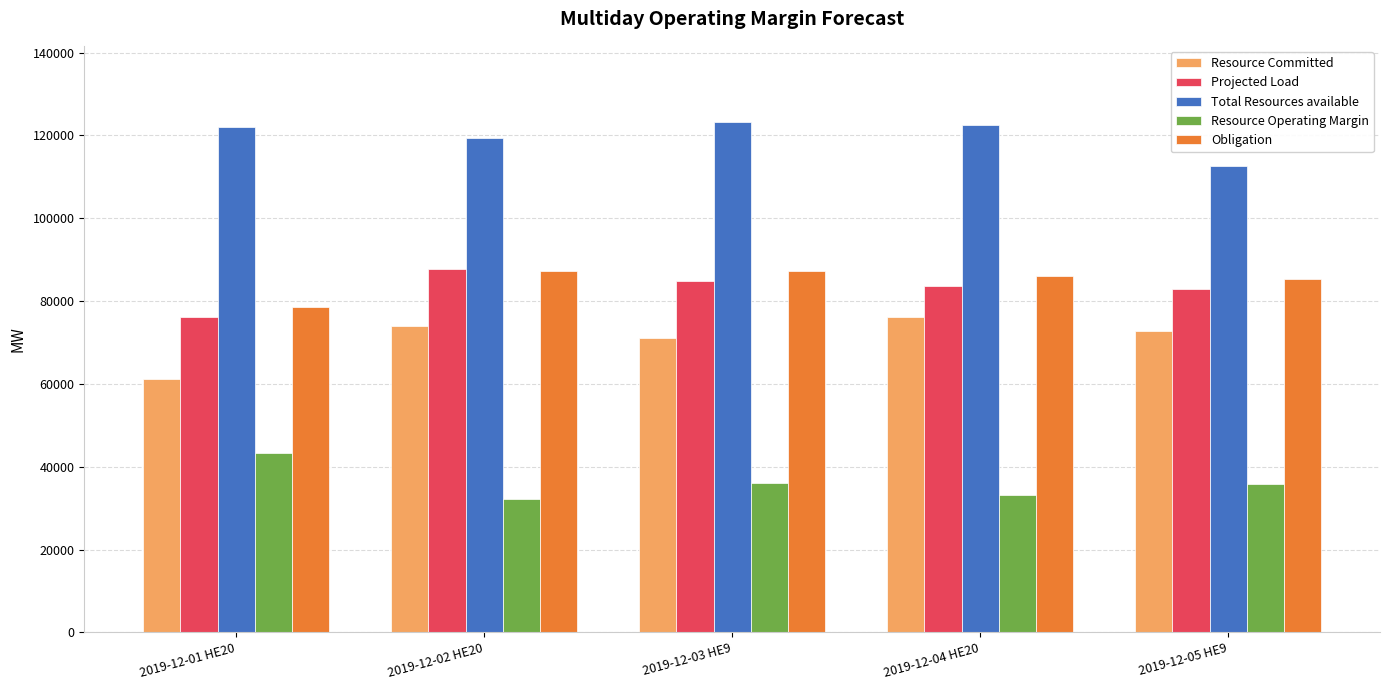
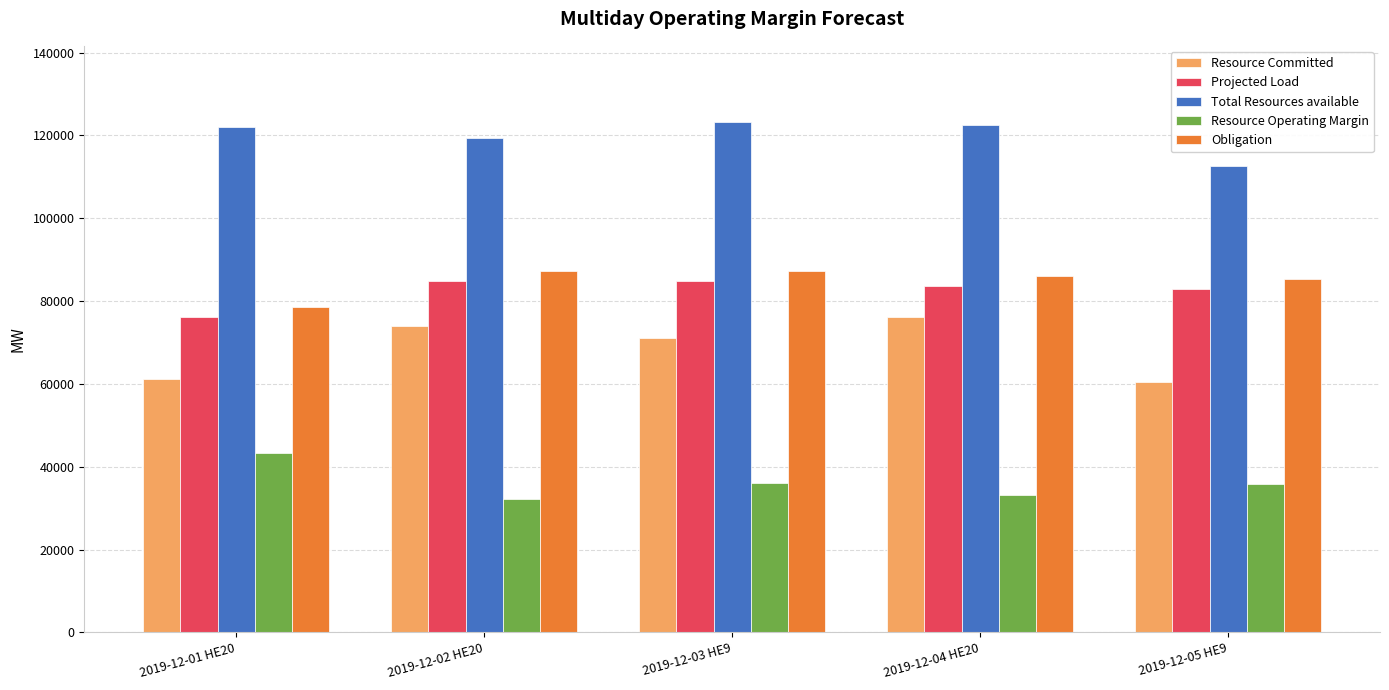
Projected Load, 2019-12-02 HE20: 88000 -> 85000
Resource Committed, 2019-12-05 HE9: 73000 -> 60000
